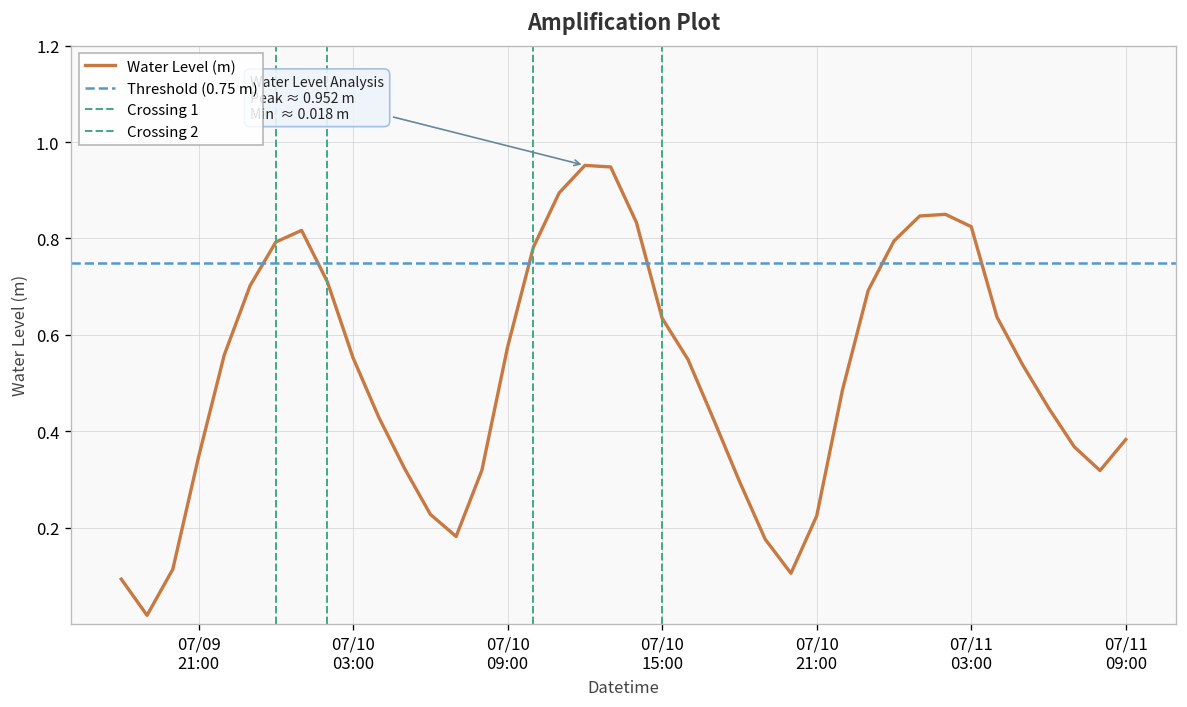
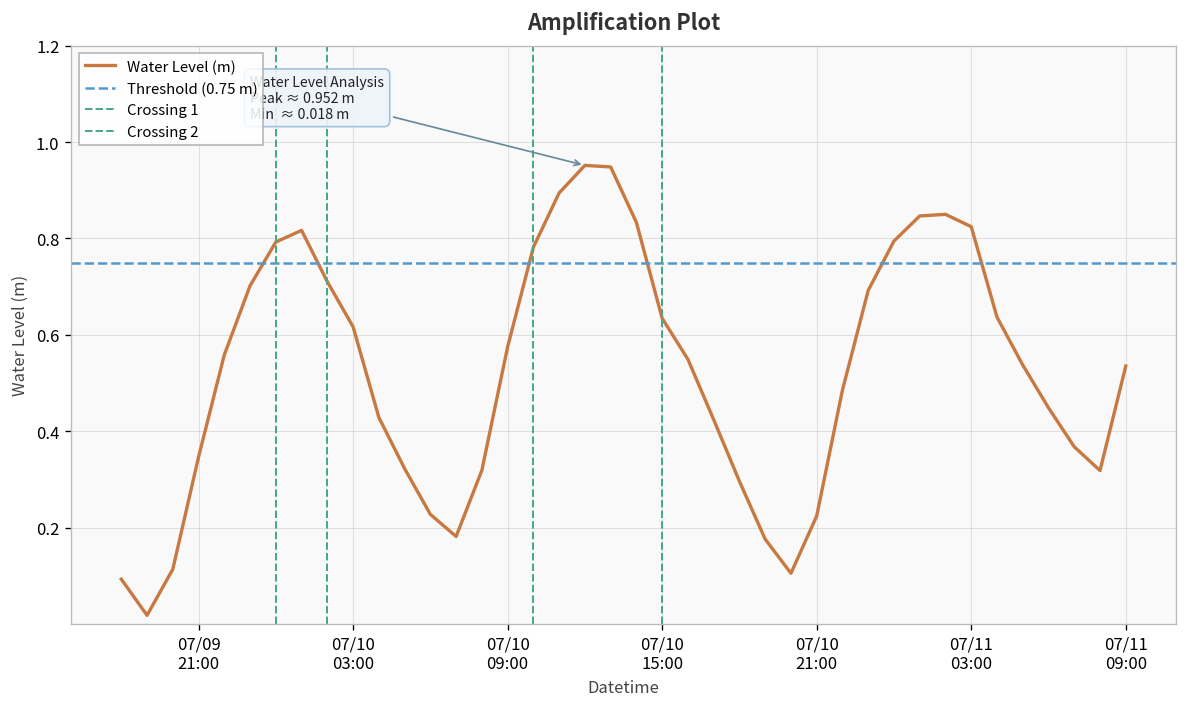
07/10 03:00: 0.55 -> 0.62
07/11 09:00: 0.38 -> 0.54
